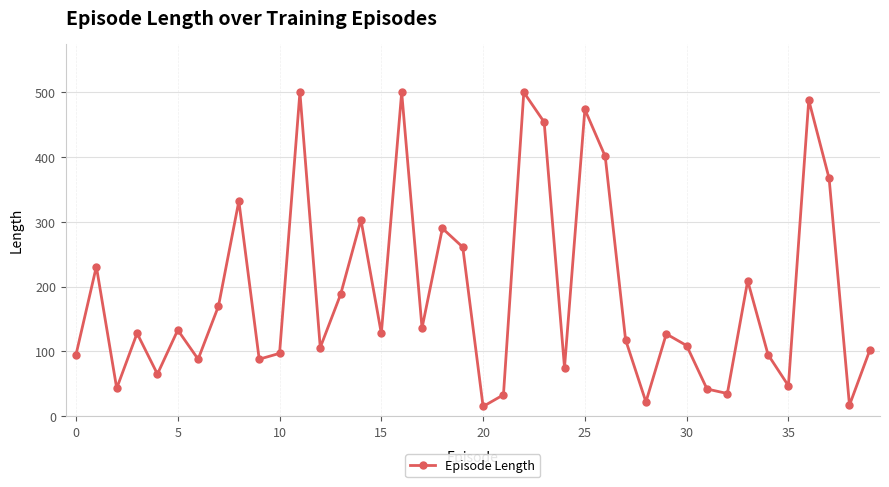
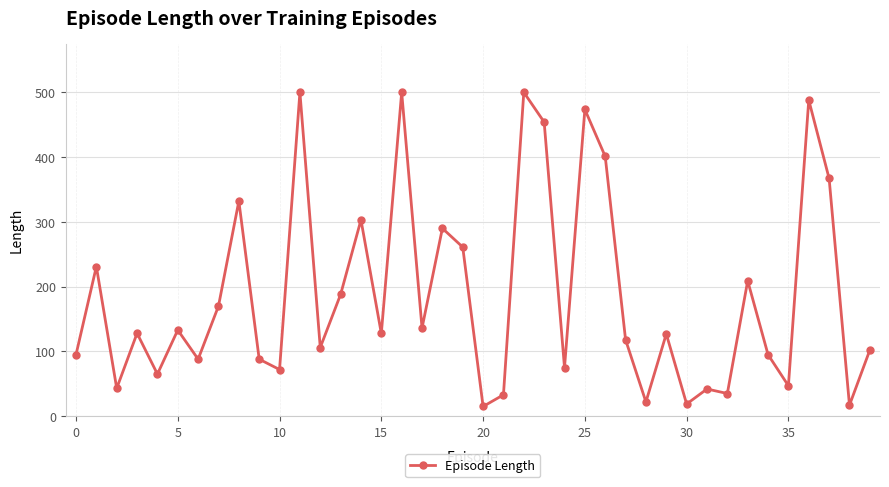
10: 100 -> 70
30: 110 -> 20
